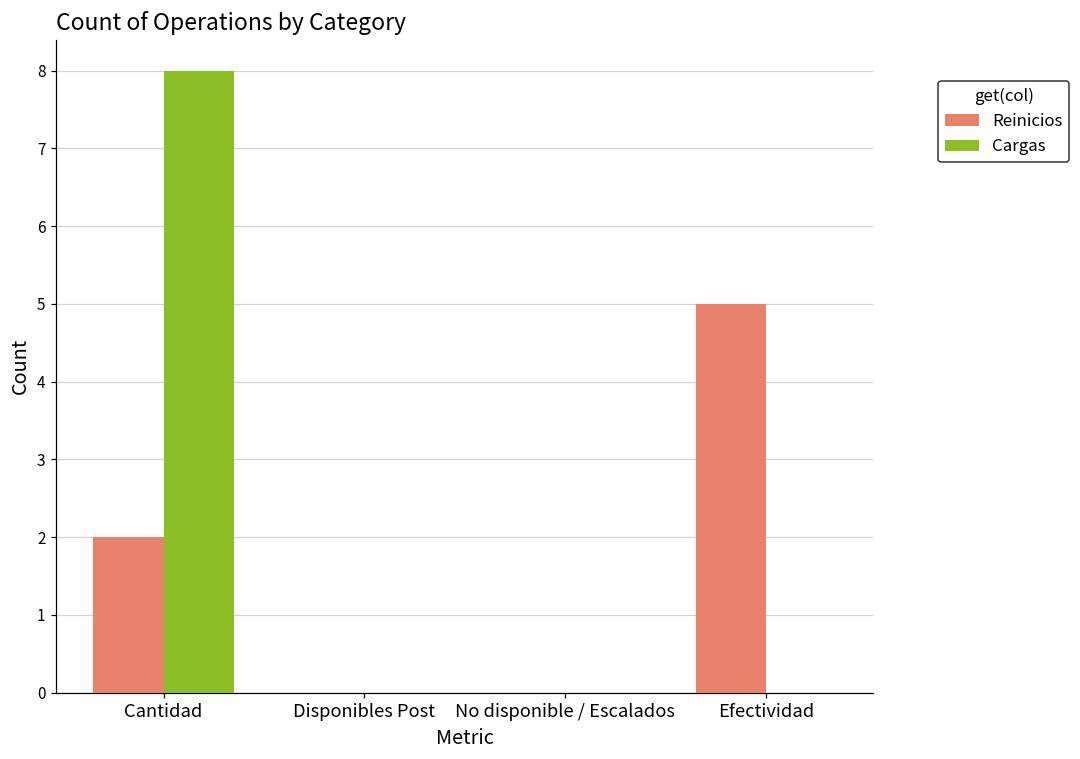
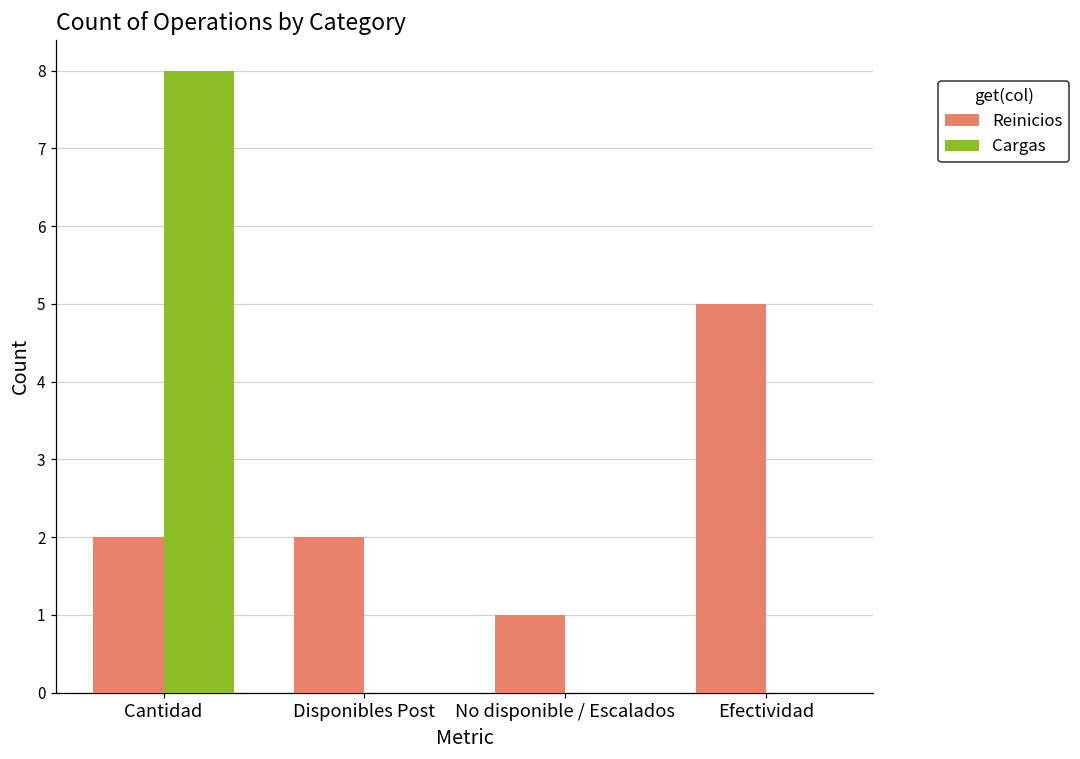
Reinicios, Disponibles Post: 0 -> 2
Reinicios, No disponible / Escalados: 0 -> 1
